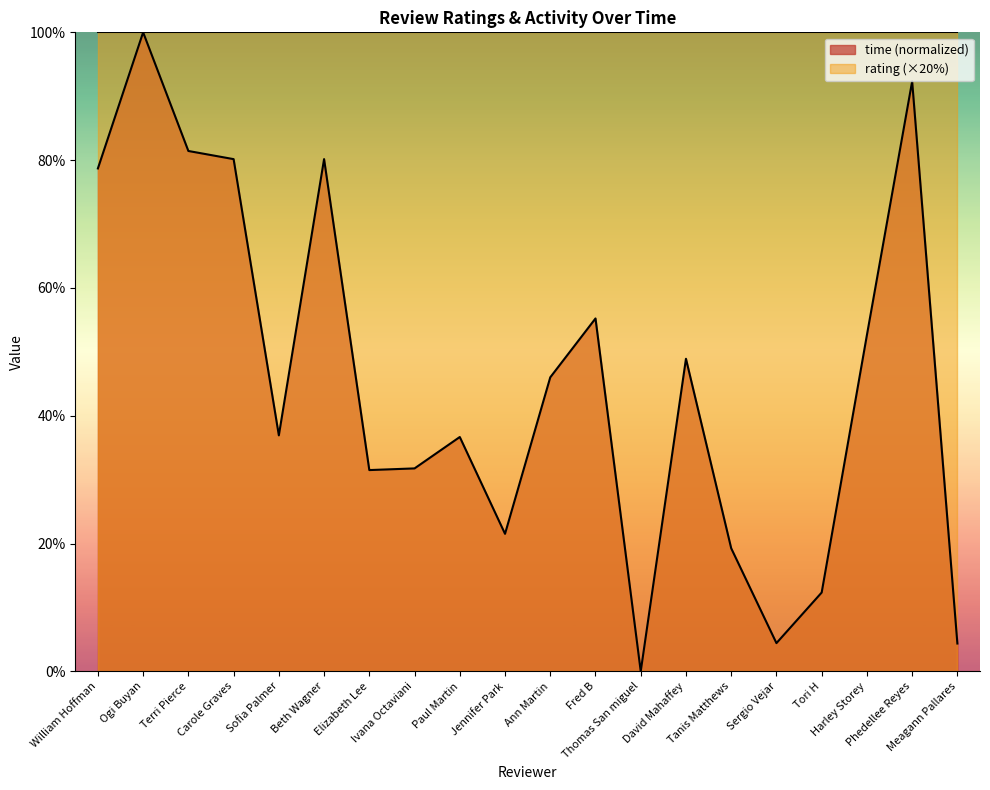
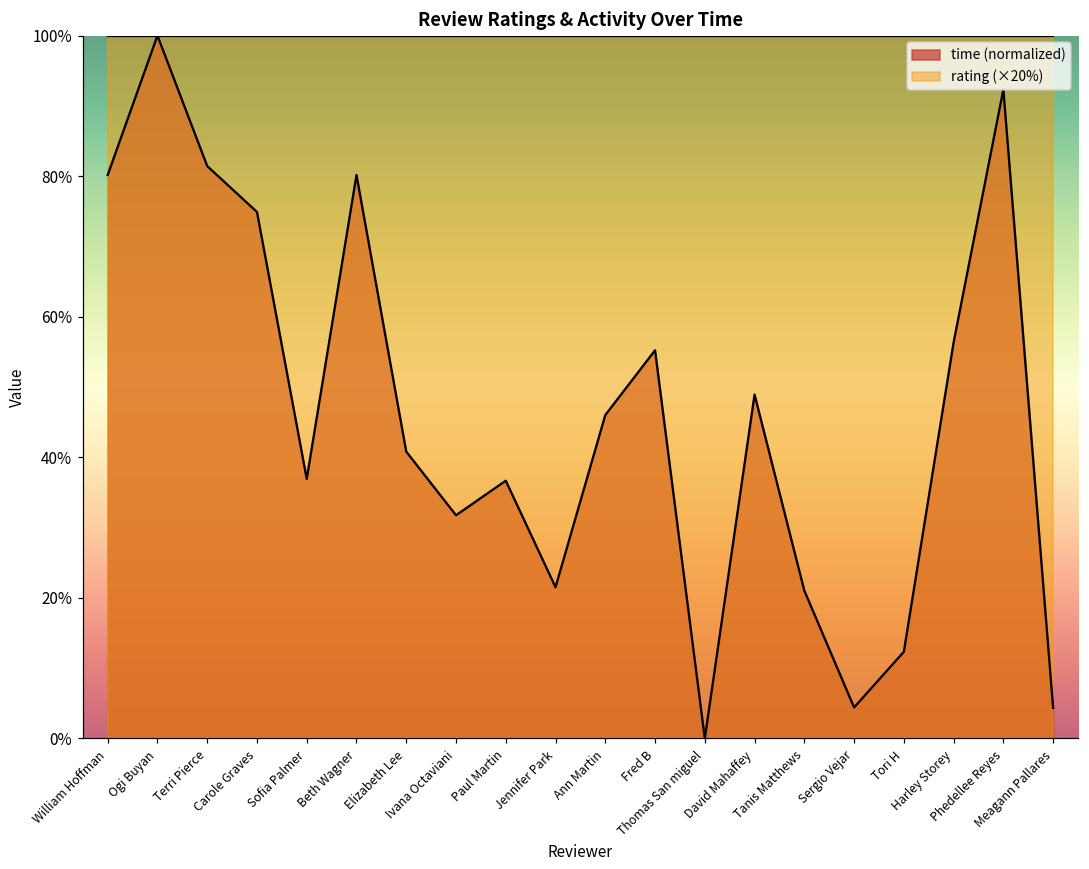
time (normalized), William Hoffman: 79% -> 80%
time (normalized), Carole Graves: 80% -> 75%
time (normalized), Elizabeth Lee: 31% -> 41%
time (normalized), Tanis Matthews: 19% -> 21%
time (normalized), Harley Storey: 53% -> 56%
